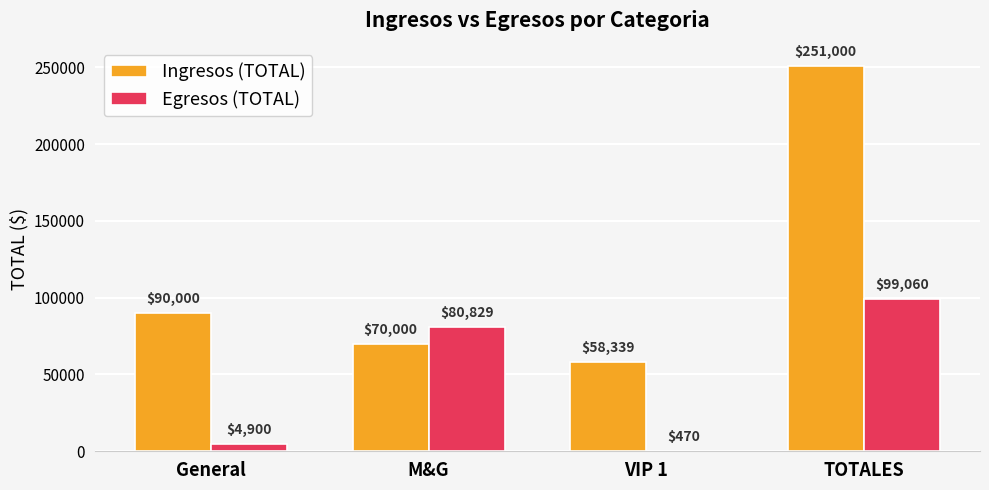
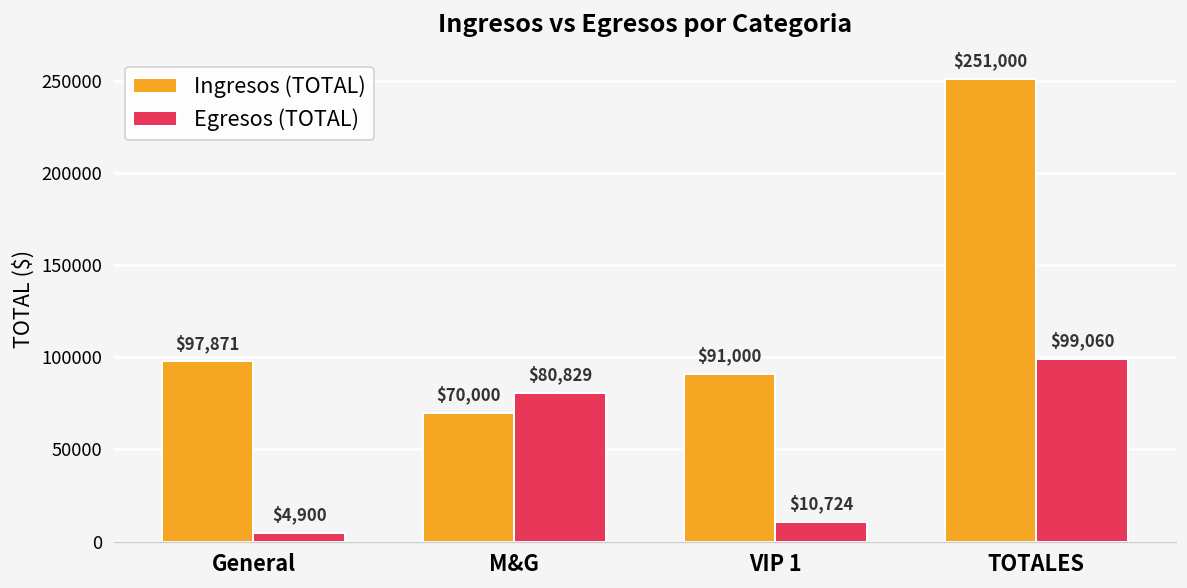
Ingresos (TOTAL), General: $90,000 -> $97,871
Ingresos (TOTAL), VIP 1: $58,339 -> $91,000
Egresos (TOTAL), VIP 1: $470 -> $10,724
